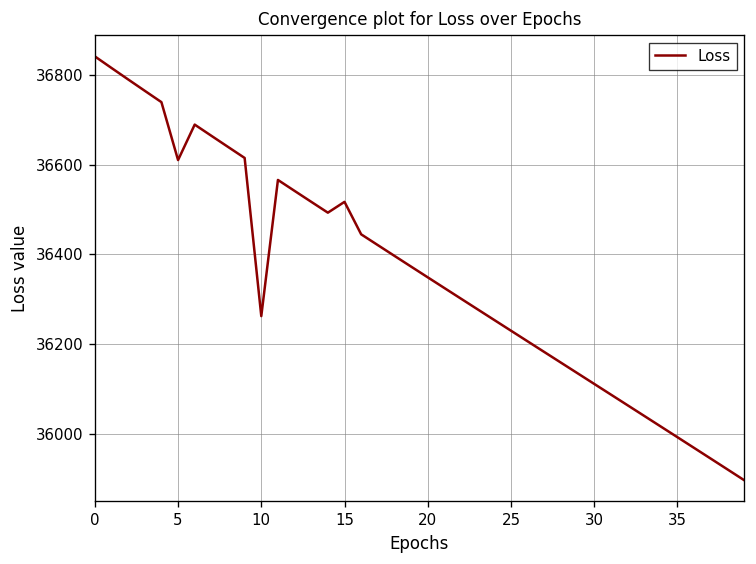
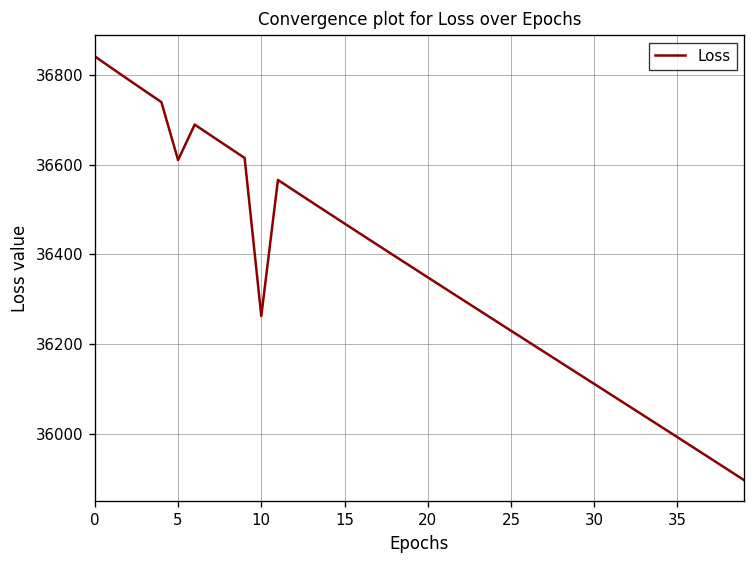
15: 36520 -> 36470
